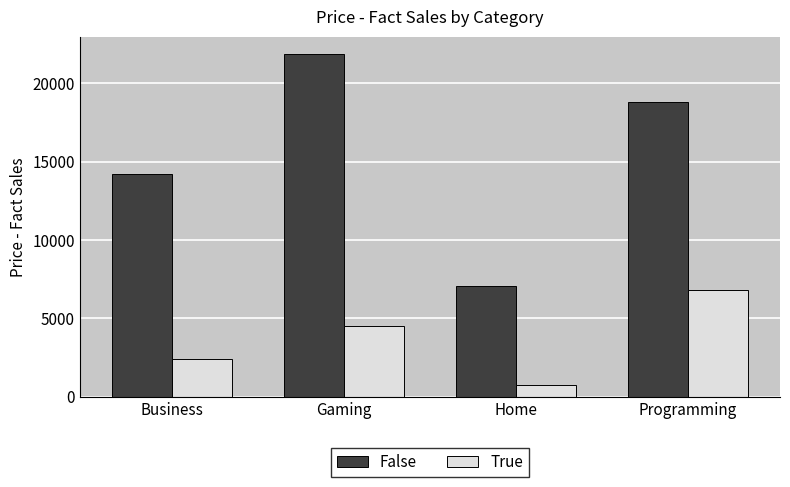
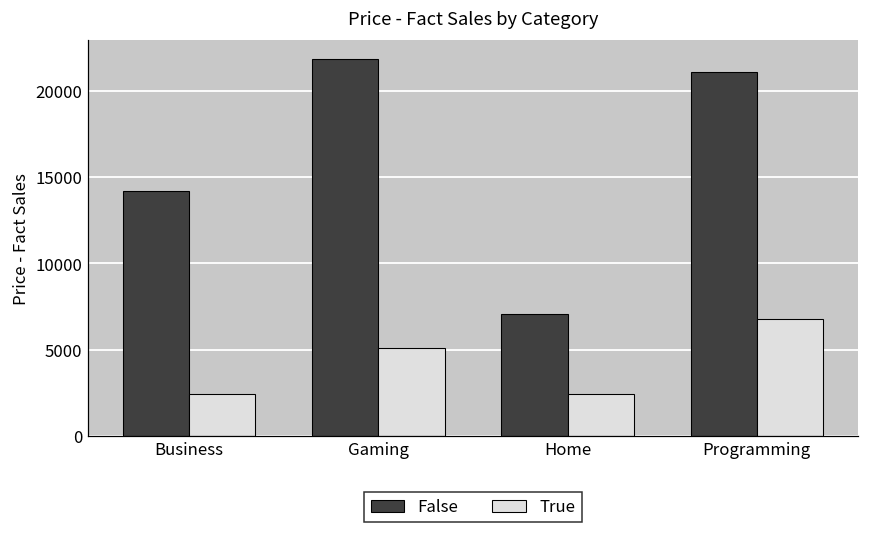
True, Gaming: 4500 -> 5100
True, Home: 700 -> 2400
False, Programming: 18800 -> 21100
